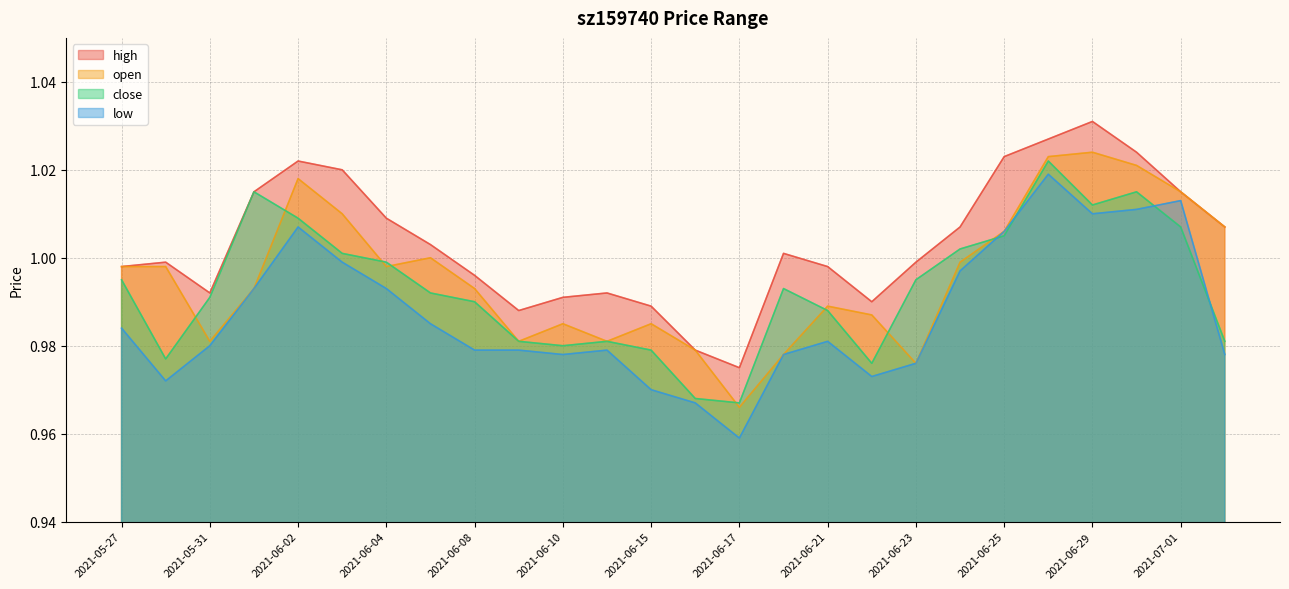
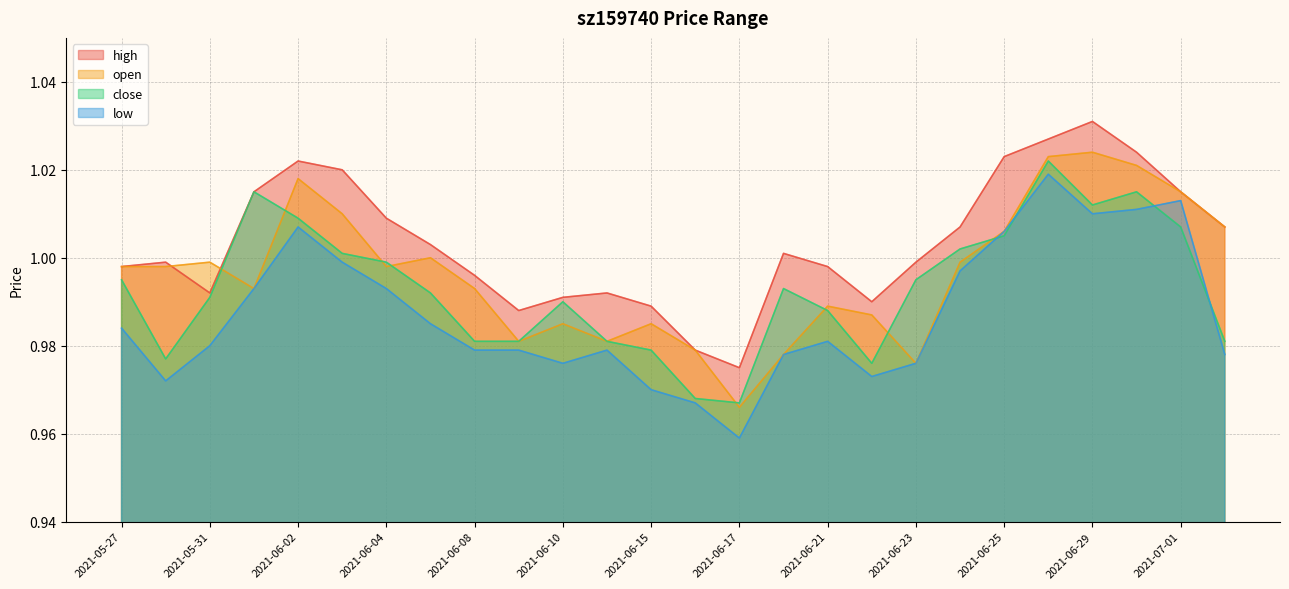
open, 2021-05-31: 0.981 -> 0.999
close, 2021-06-08: 0.990 -> 0.981
close, 2021-06-10: 0.98 -> 0.99
low, 2021-06-10: 0.978 -> 0.976
